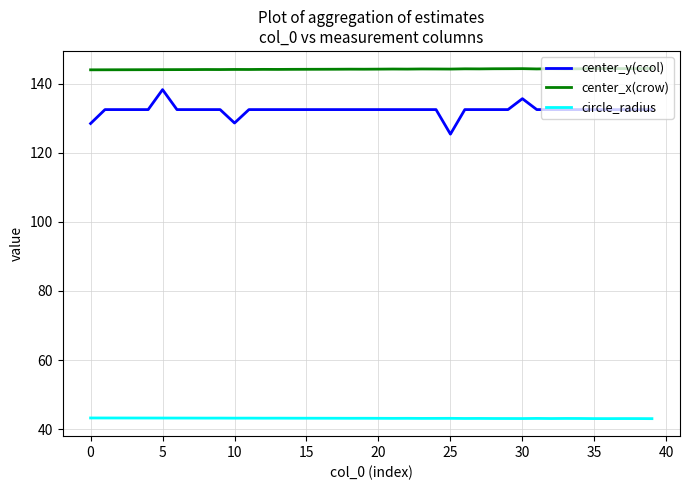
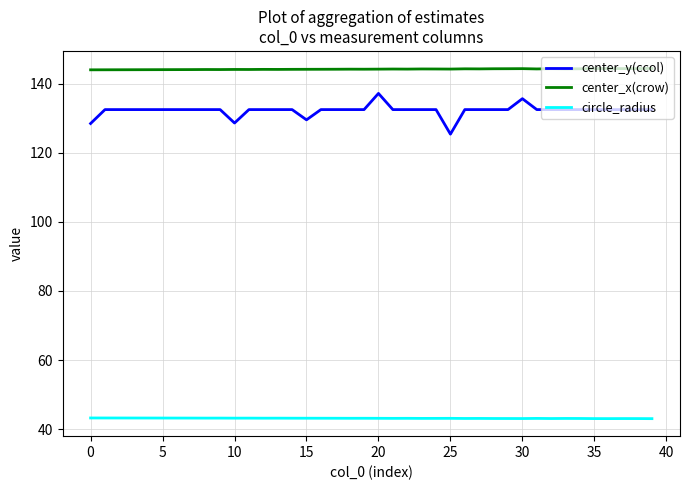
center_y(ccol), 5: 138 -> 132
center_y(ccol), 15: 133 -> 130
center_y(ccol), 20: 133 -> 137
